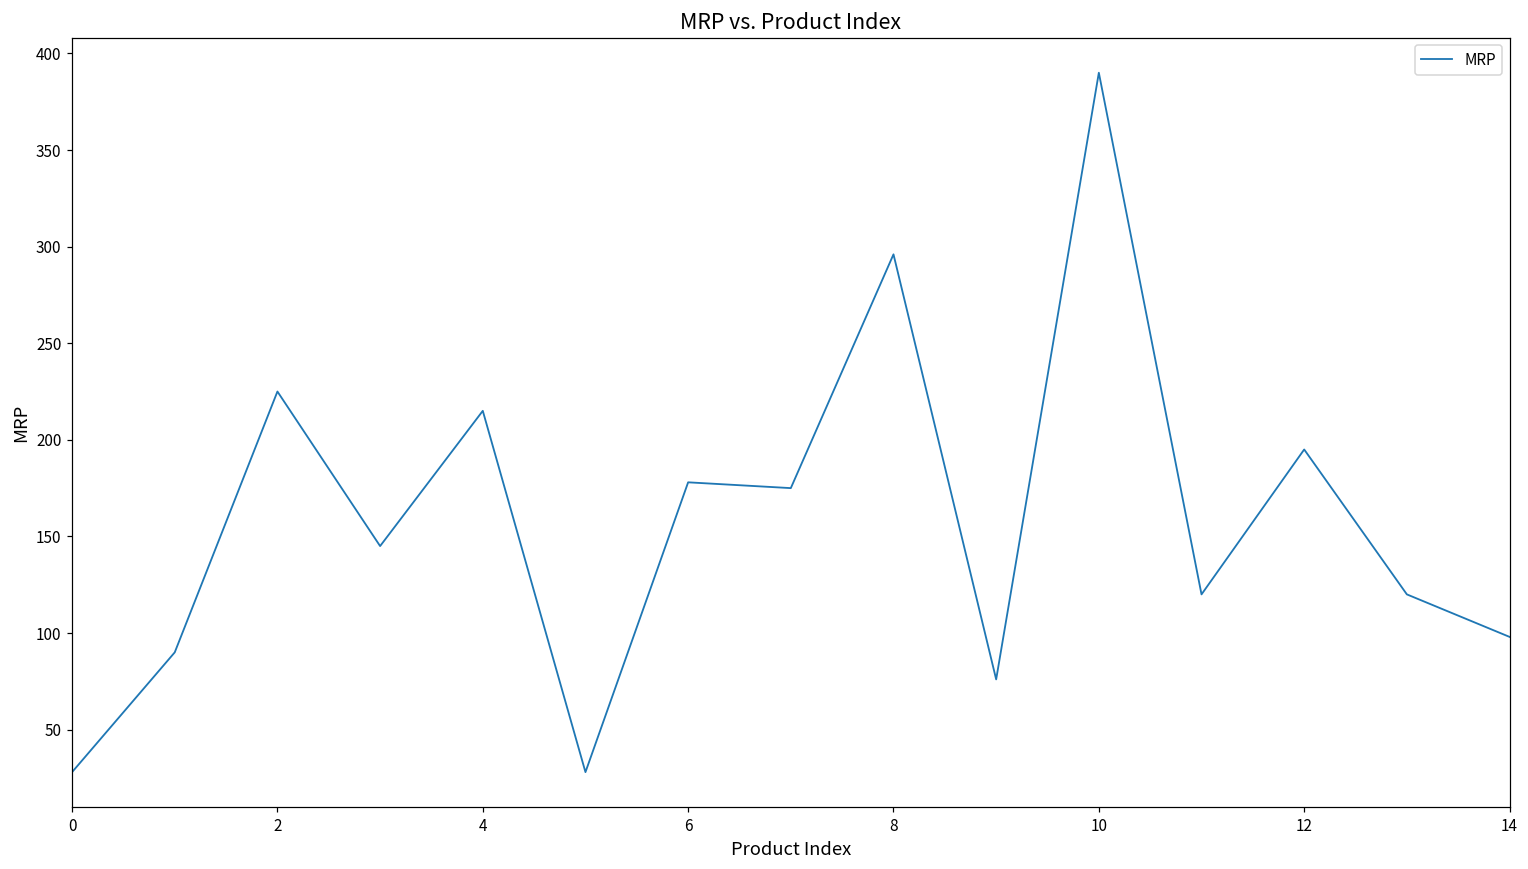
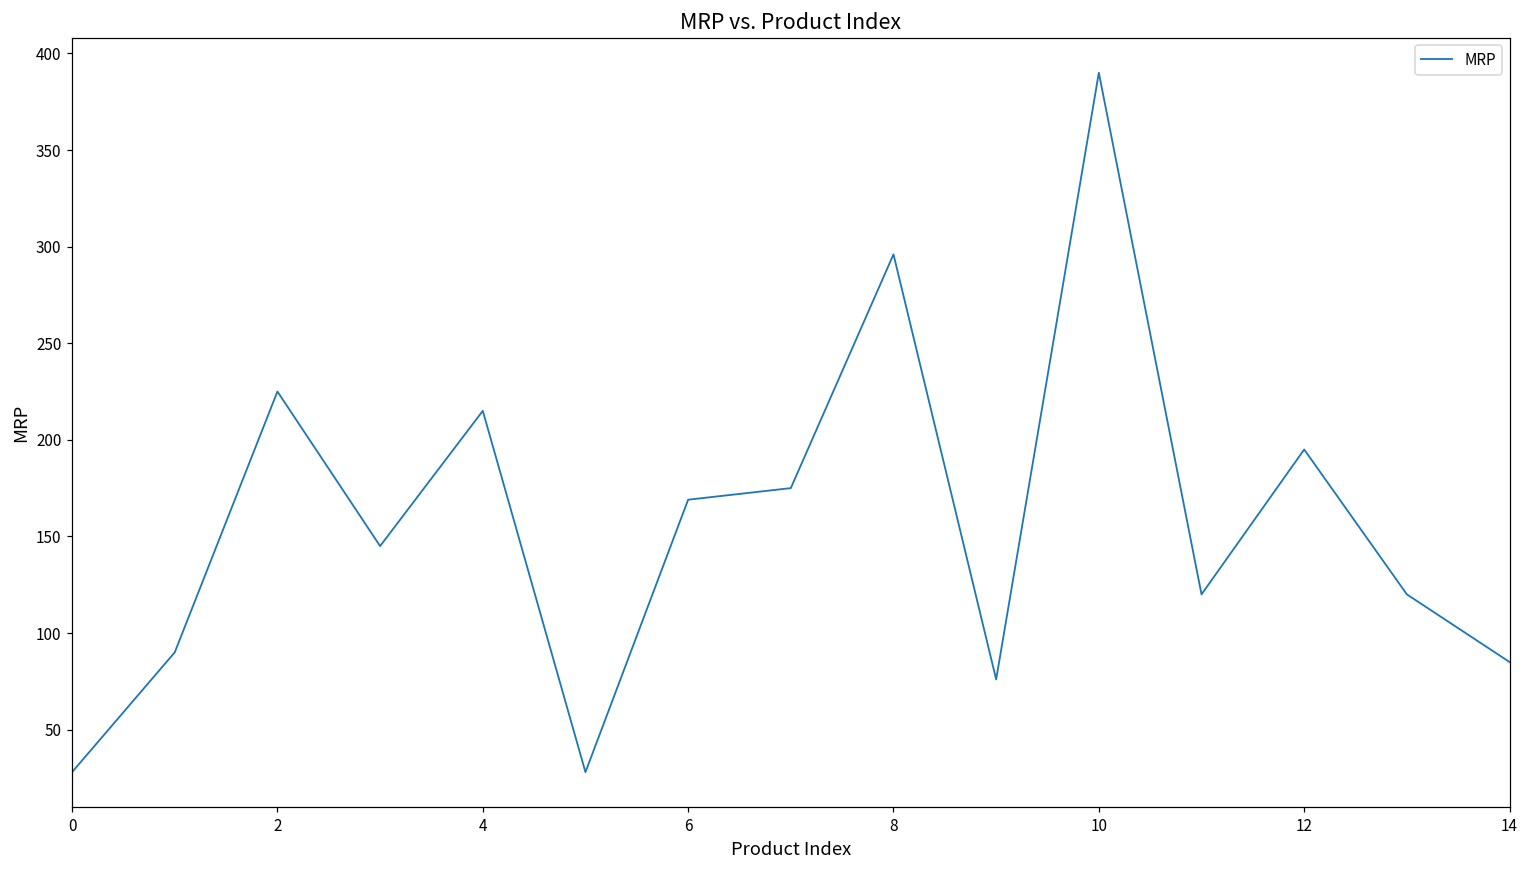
6: 178 -> 169
14: 98 -> 85
